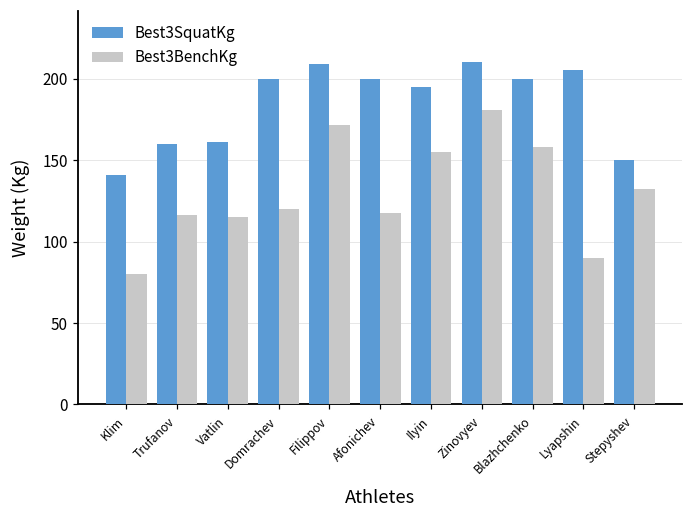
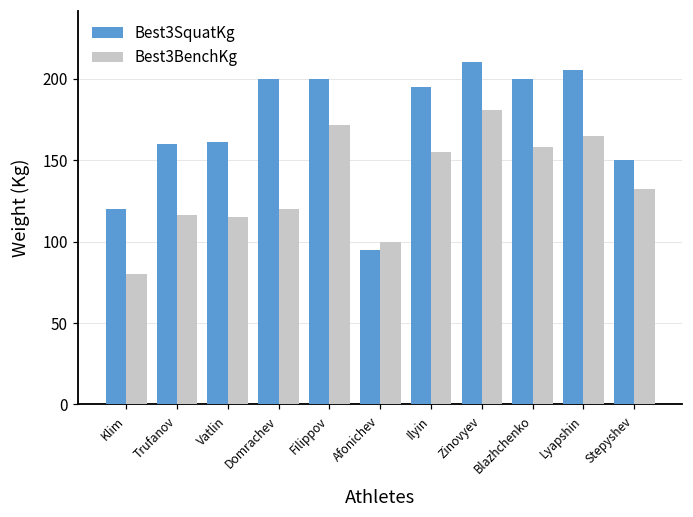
Best3SquatKg, Klim: 141 -> 120
Best3SquatKg, Filippov: 209 -> 200
Best3SquatKg, Afonichev: 200 -> 95
Best3BenchKg, Afonichev: 118 -> 100
Best3BenchKg, Lyapshin: 90 -> 165
